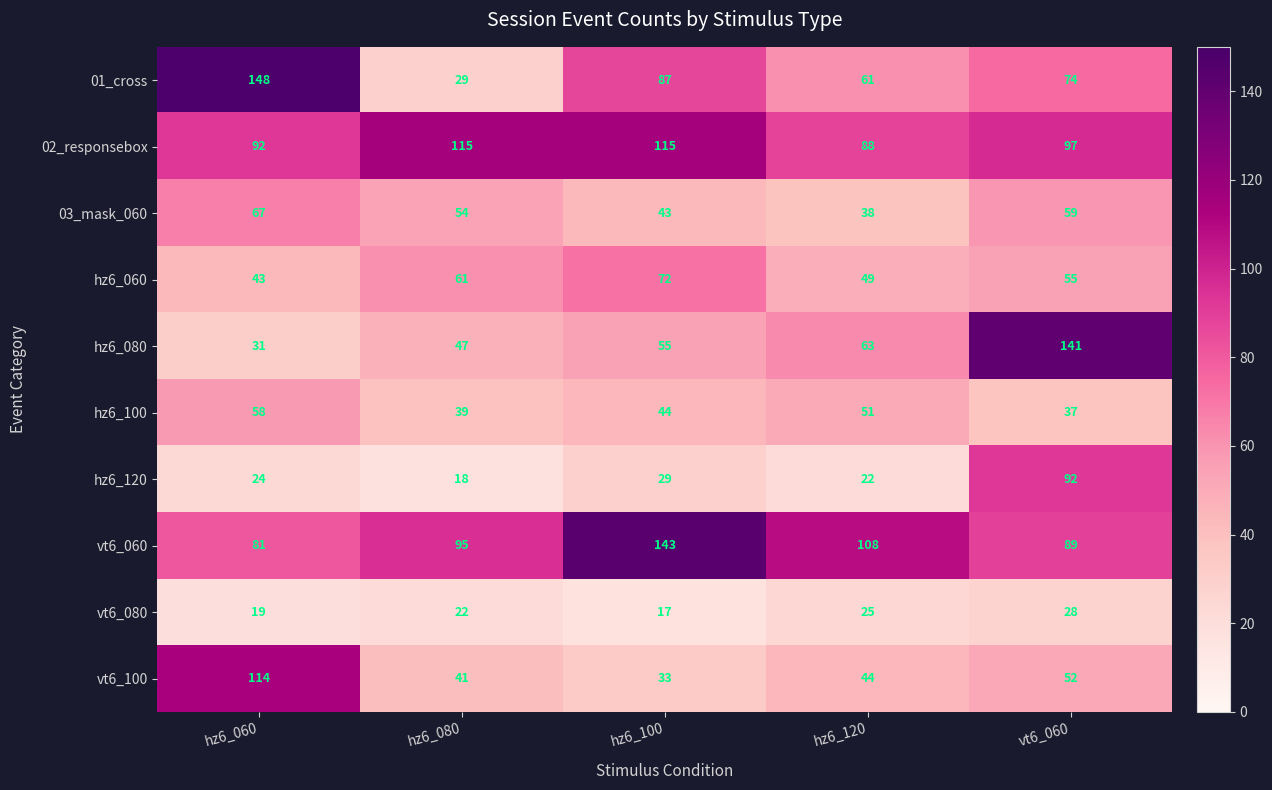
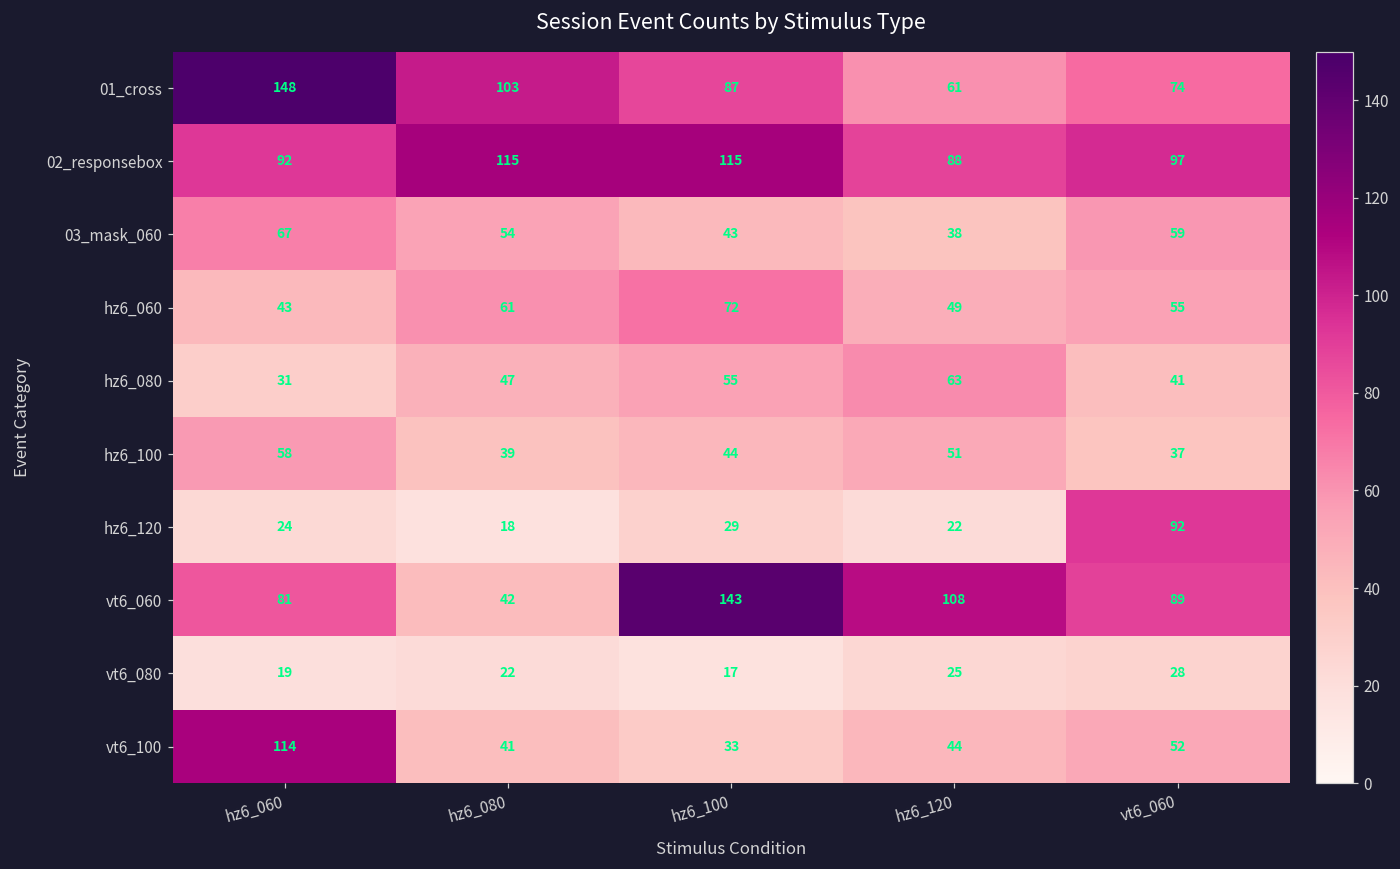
01_cross, hz6_080: 29 -> 103
hz6_080, vt6_060: 141 -> 41
vt6_060, hz6_080: 95 -> 42
